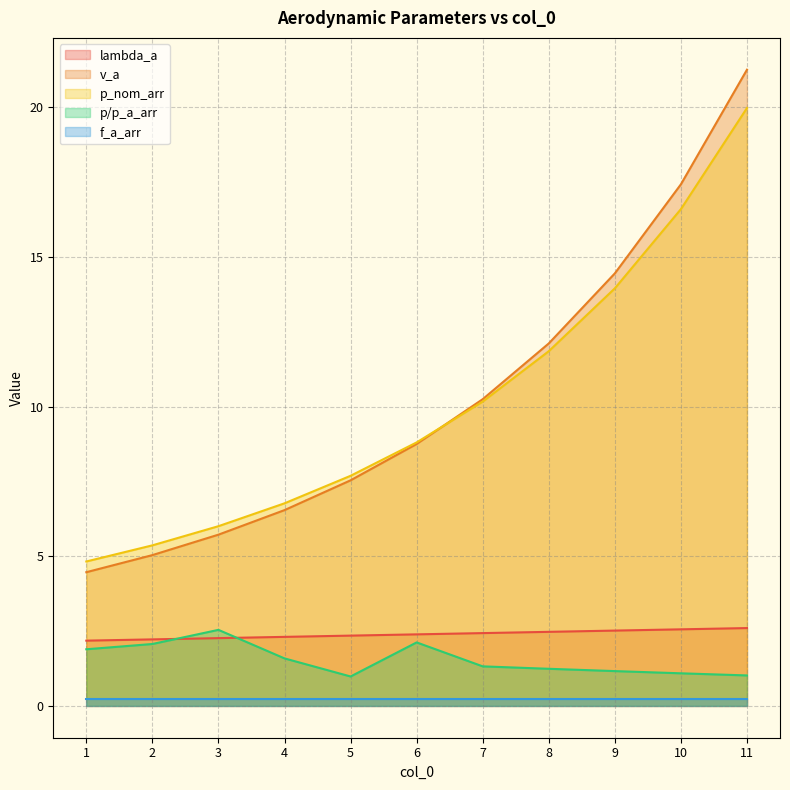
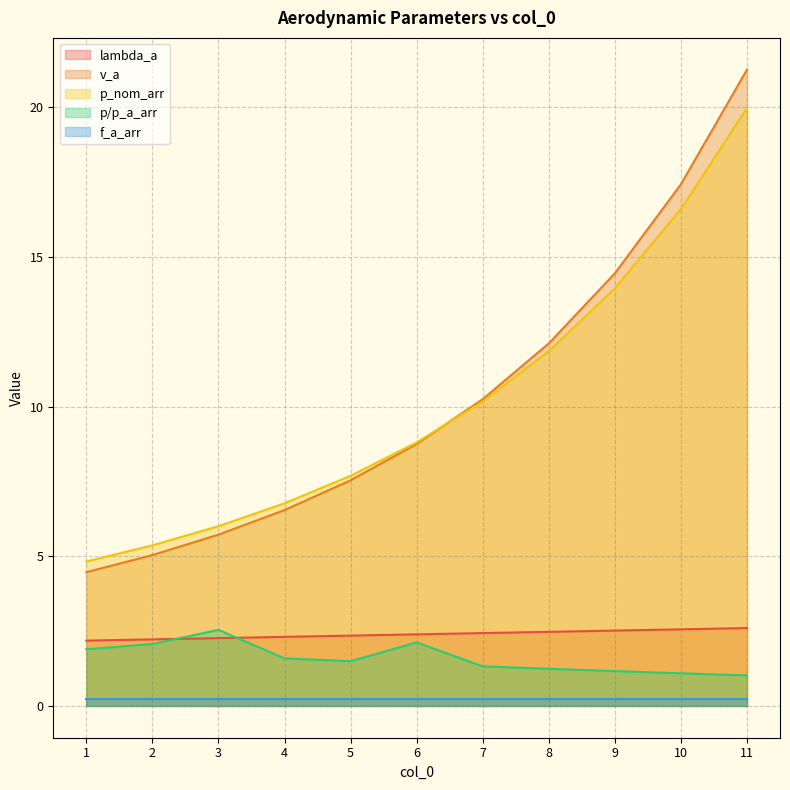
p/p_a_arr, 5: 1.0 -> 1.5
